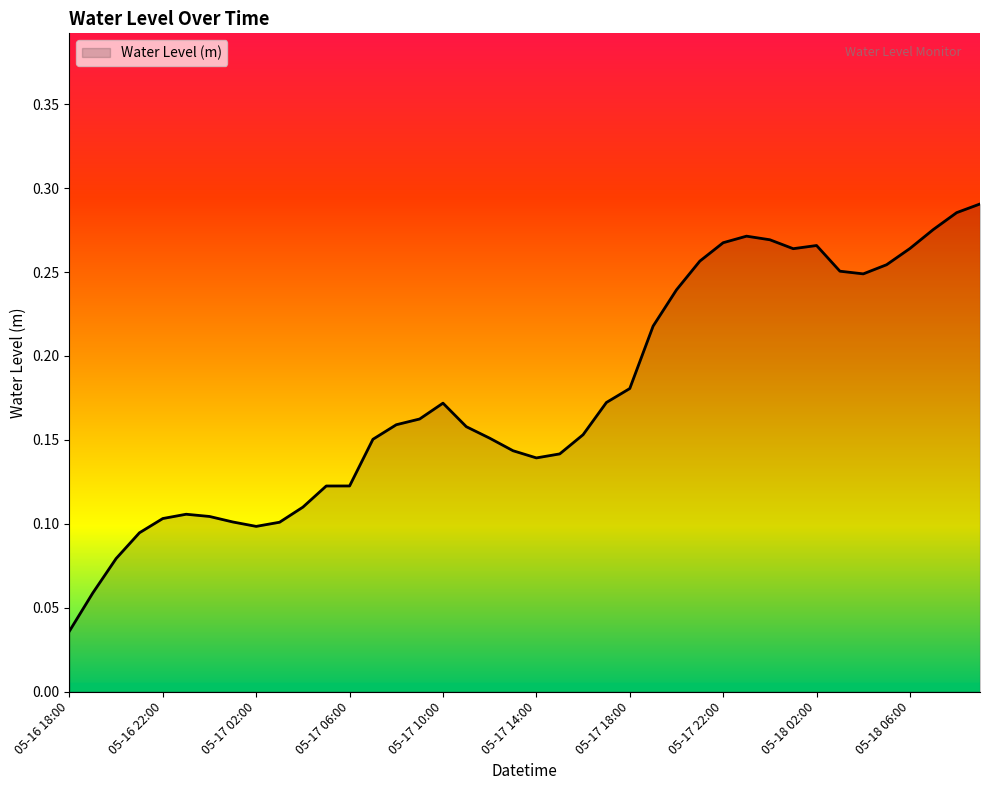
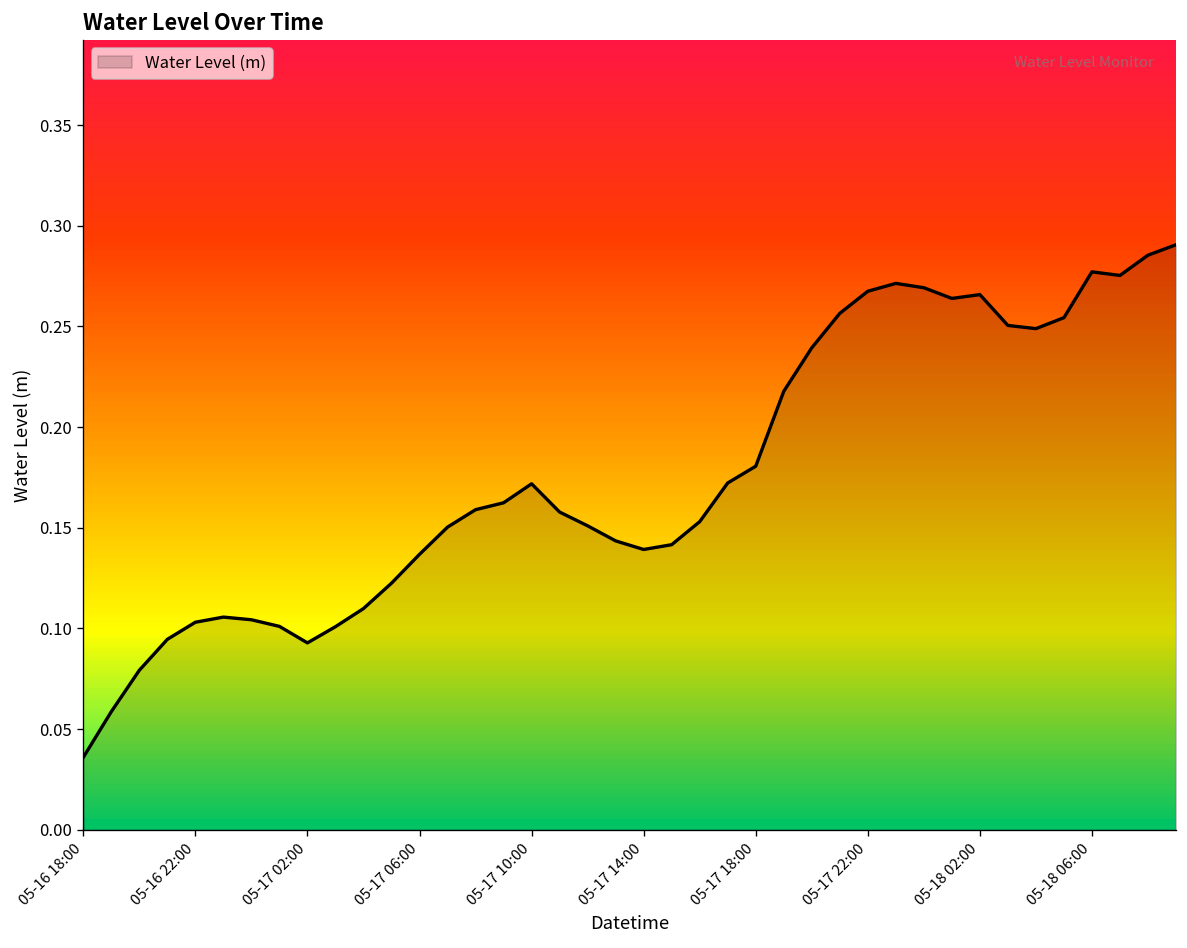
05-17 02:00: 0.098 -> 0.093
05-17 06:00: 0.123 -> 0.137
05-18 06:00: 0.264 -> 0.277
